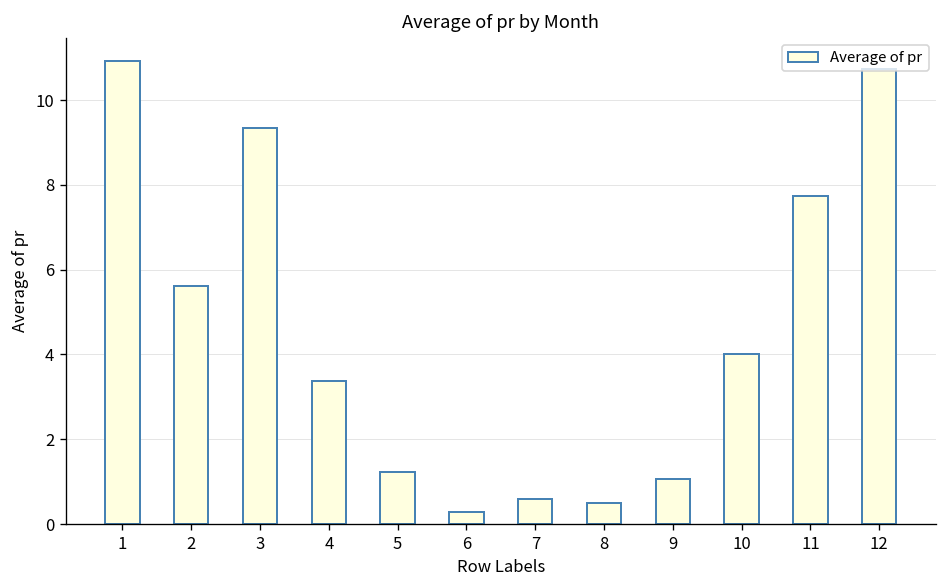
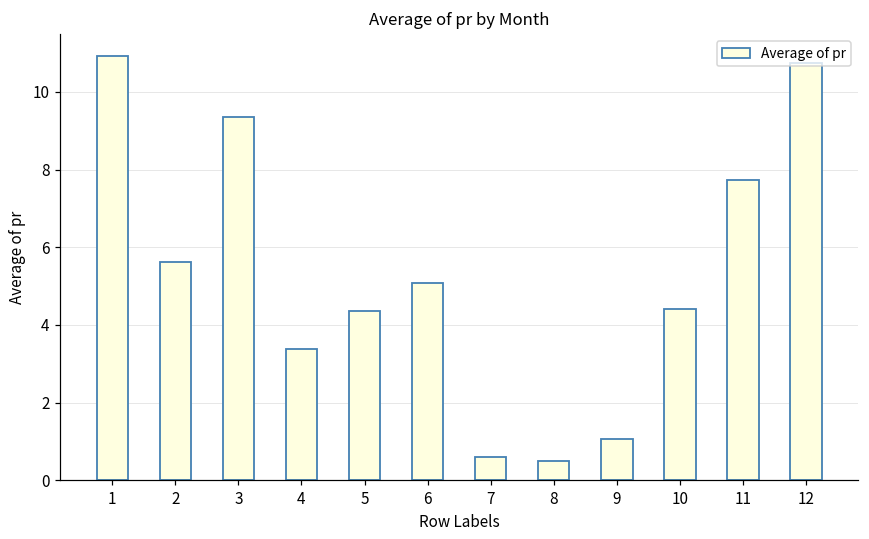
5: 1.2 -> 4.3
6: 0.3 -> 5.1
10: 4.0 -> 4.4
